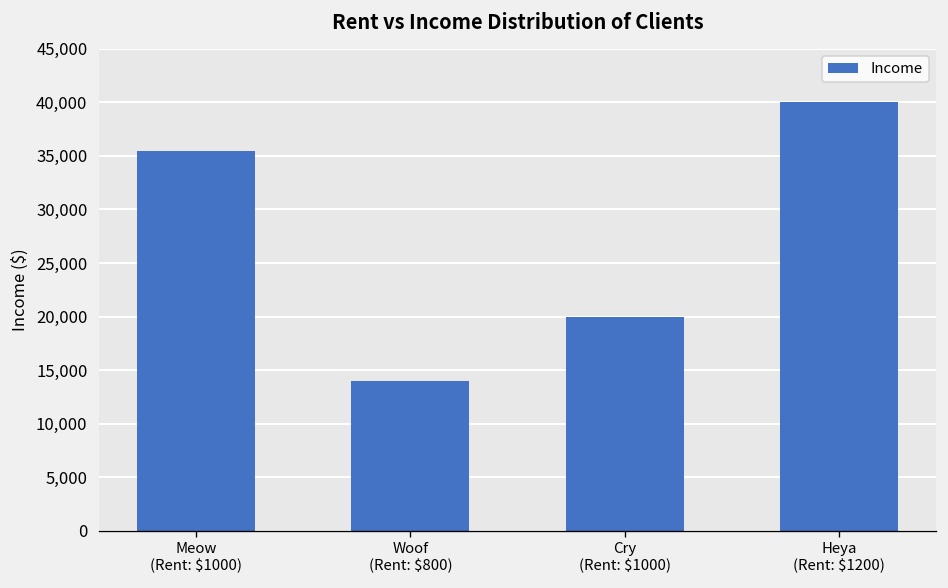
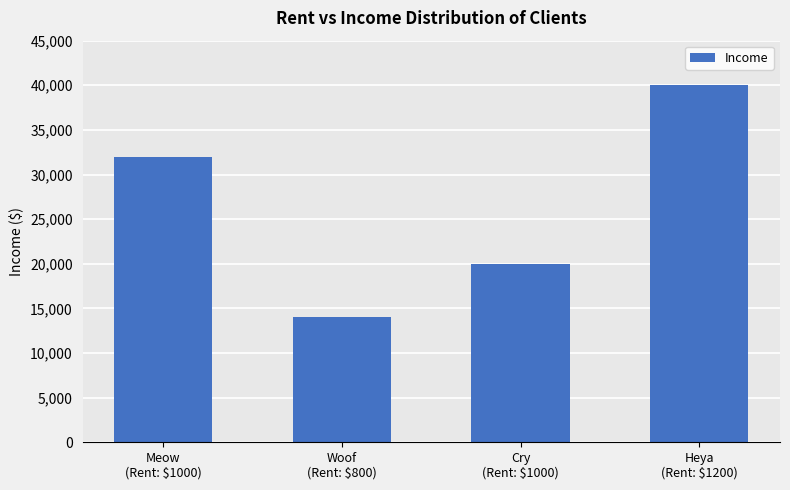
Meow (Rent: $1000): 35,000 -> 32,000
